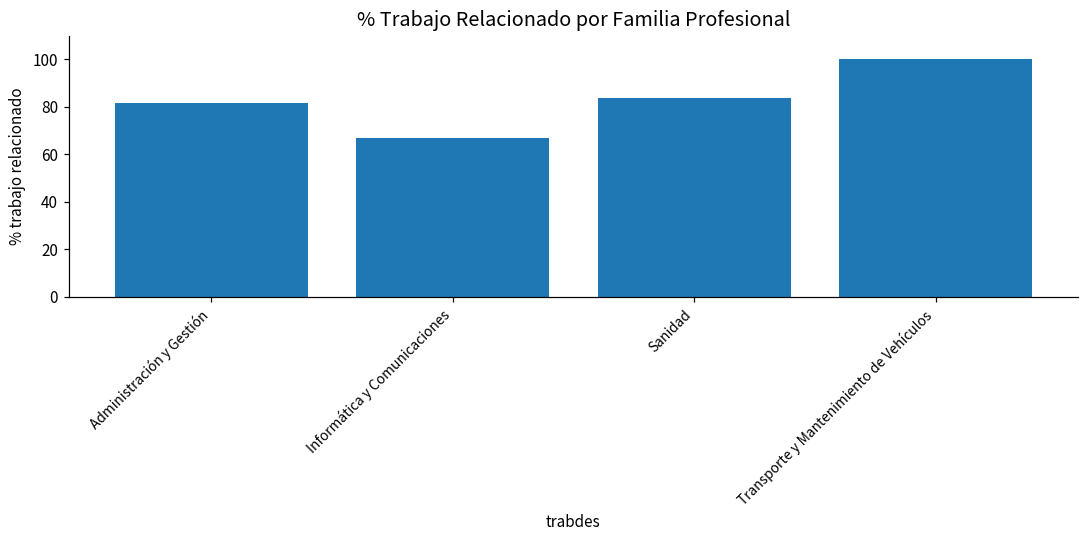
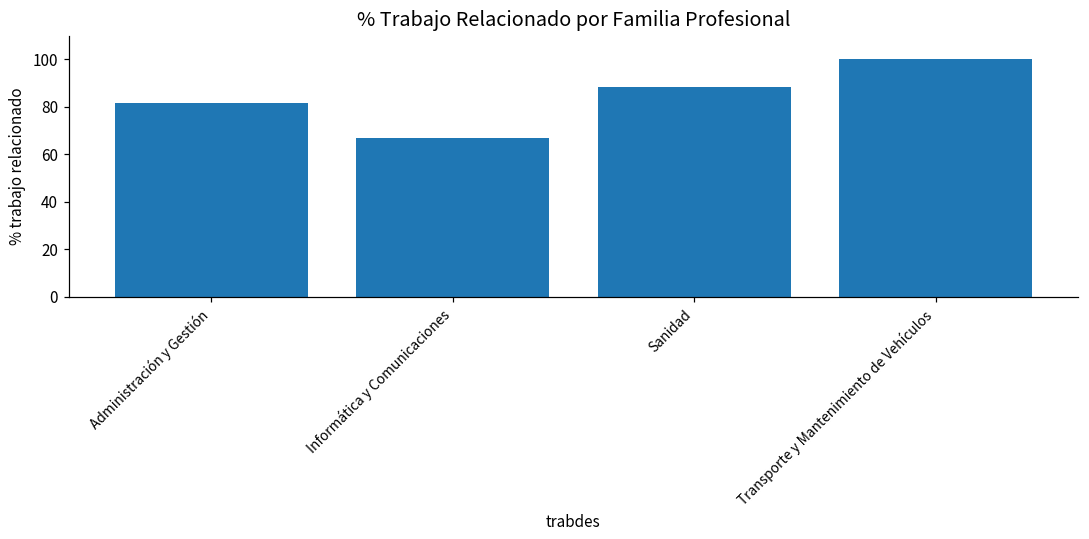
Sanidad: 84 -> 88
